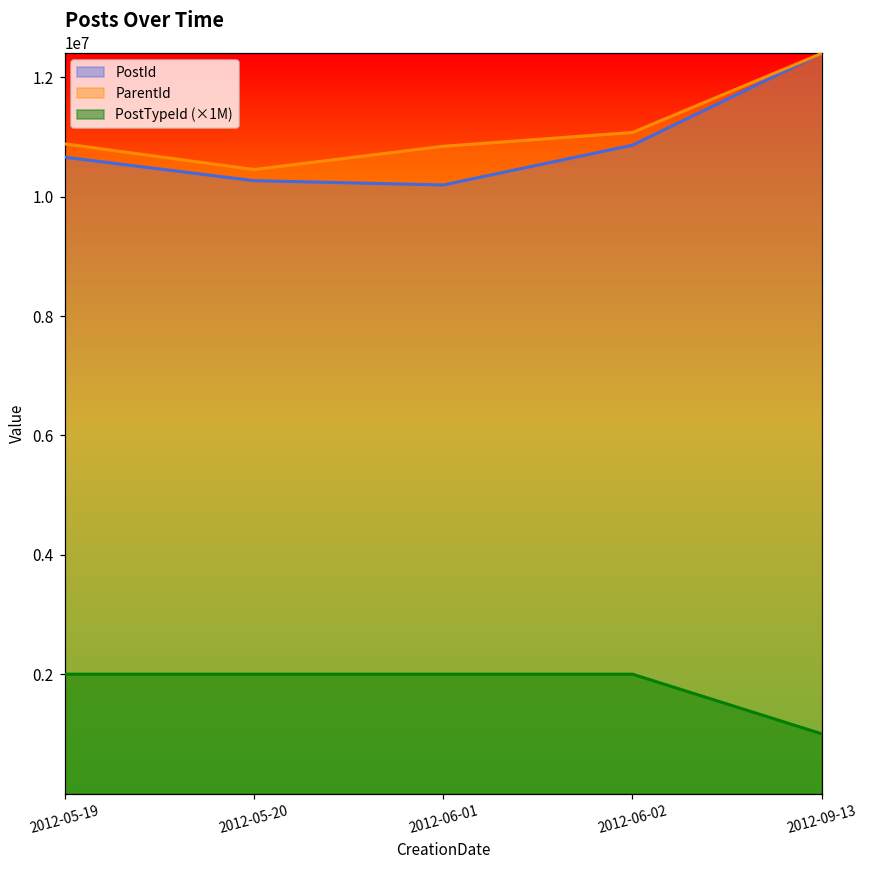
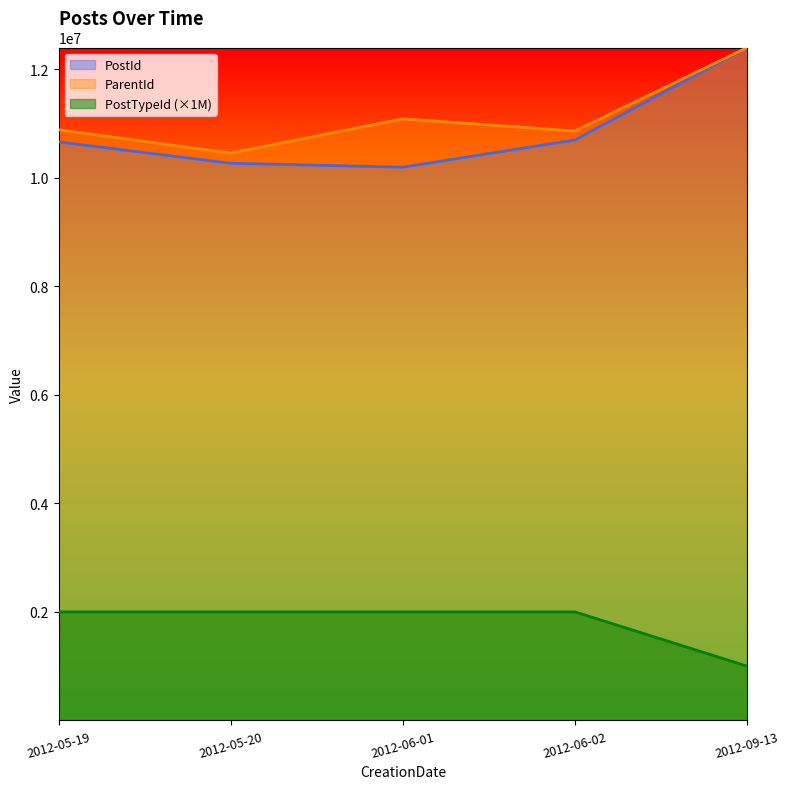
ParentId, 2012-06-01: 10800000 -> 11100000
PostId, 2012-06-02: 10900000 -> 10700000
ParentId, 2012-06-02: 11100000 -> 10900000
